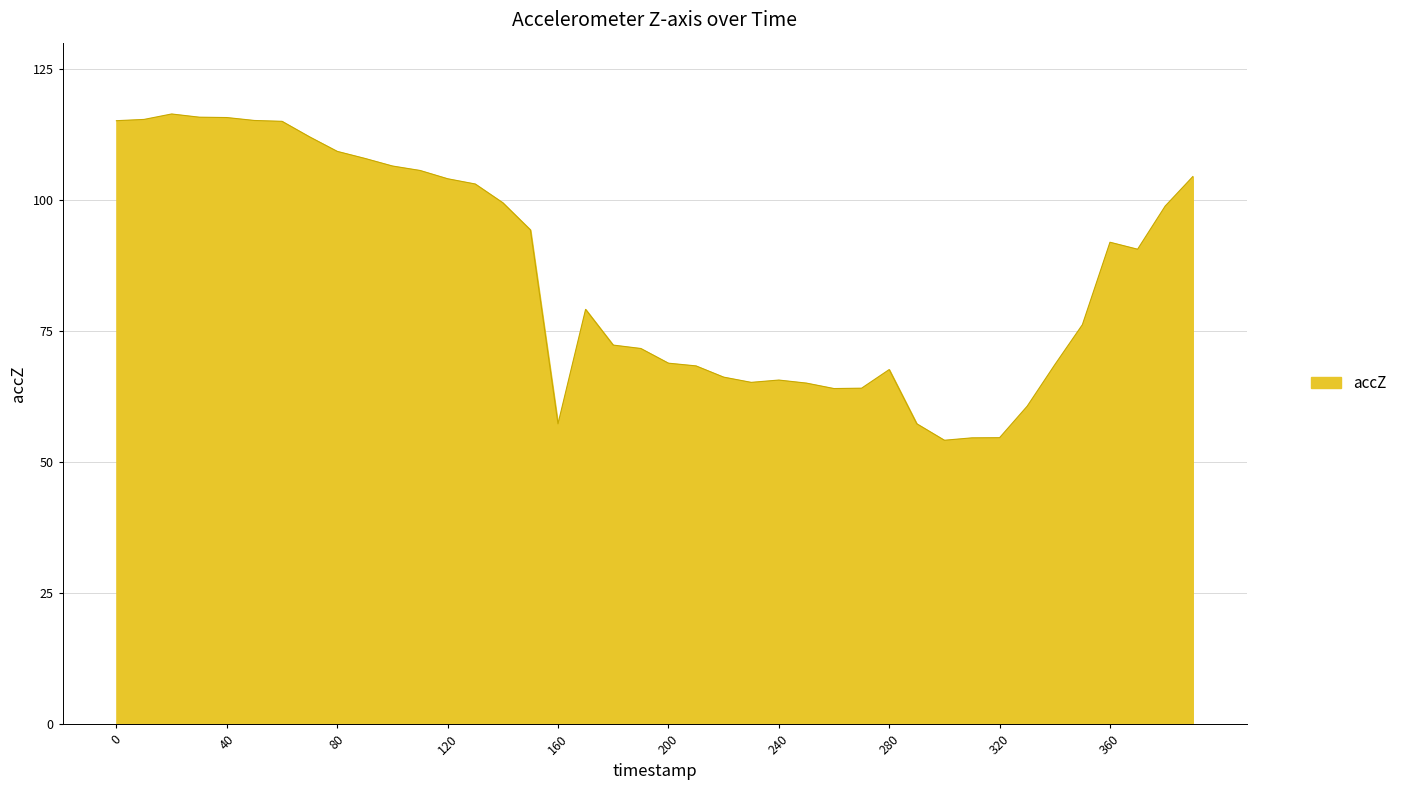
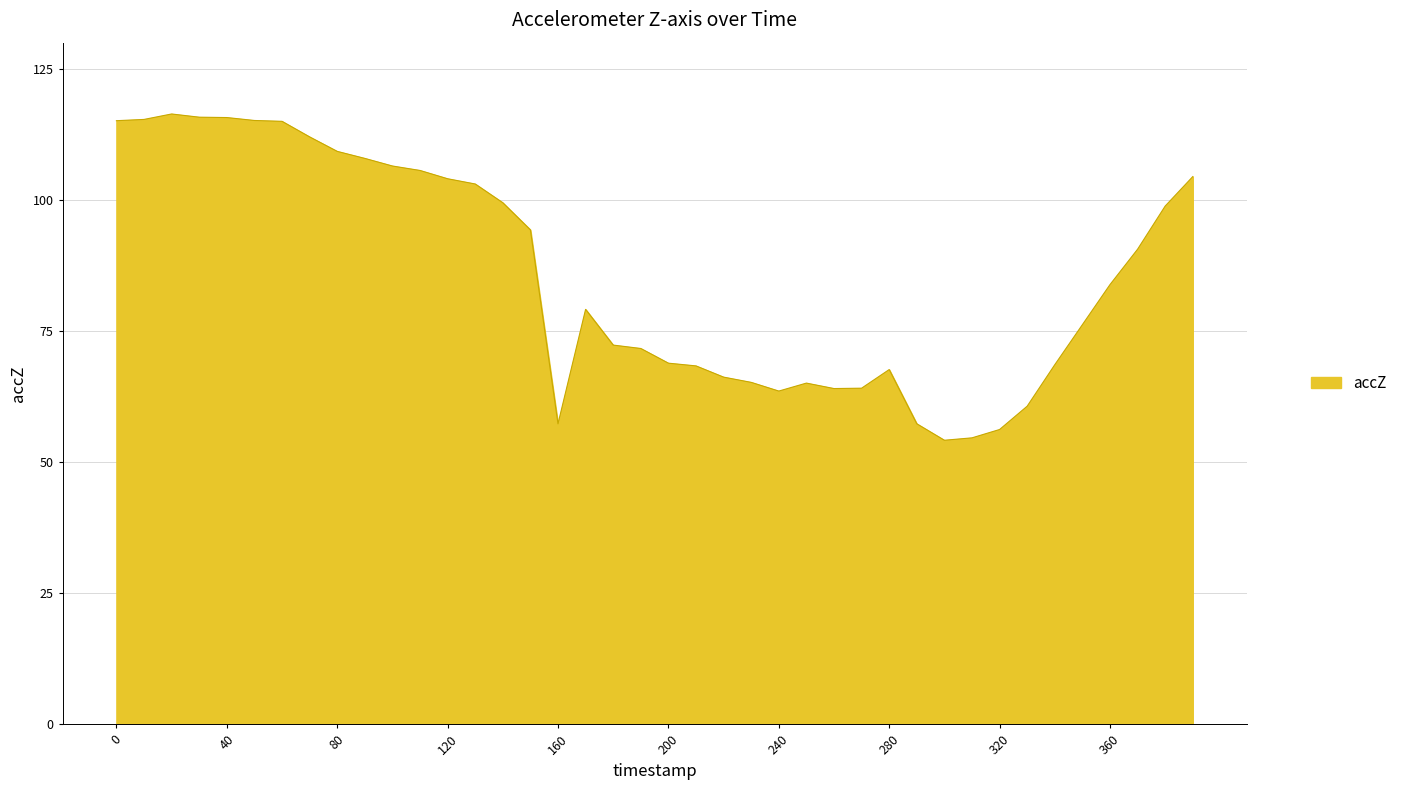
240: 66 -> 64
320: 55 -> 56
360: 92 -> 84
